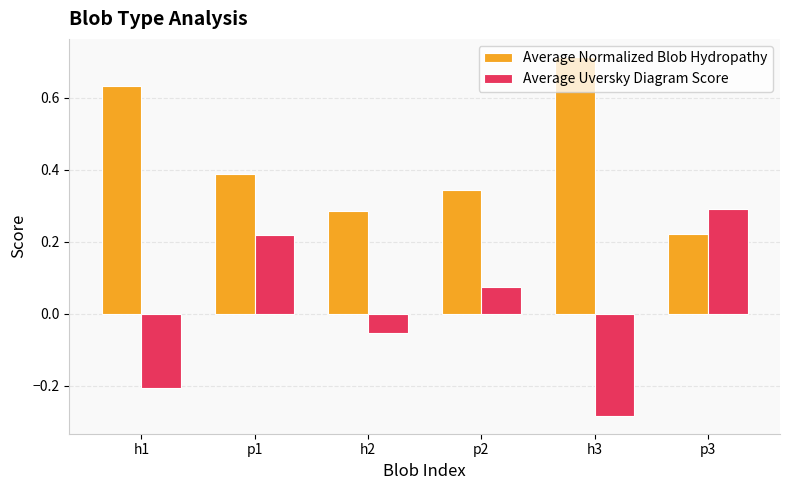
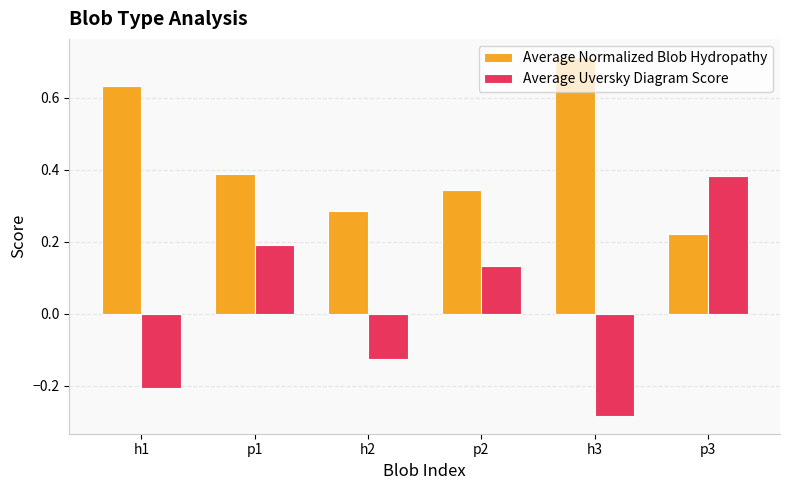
Average Uversky Diagram Score, p1: 0.22 -> 0.19
Average Uversky Diagram Score, h2: -0.05 -> -0.12
Average Uversky Diagram Score, p2: 0.08 -> 0.13
Average Uversky Diagram Score, p3: 0.29 -> 0.38
